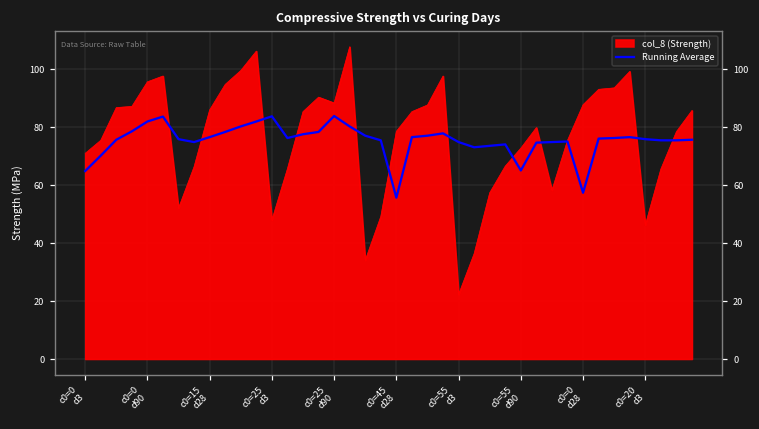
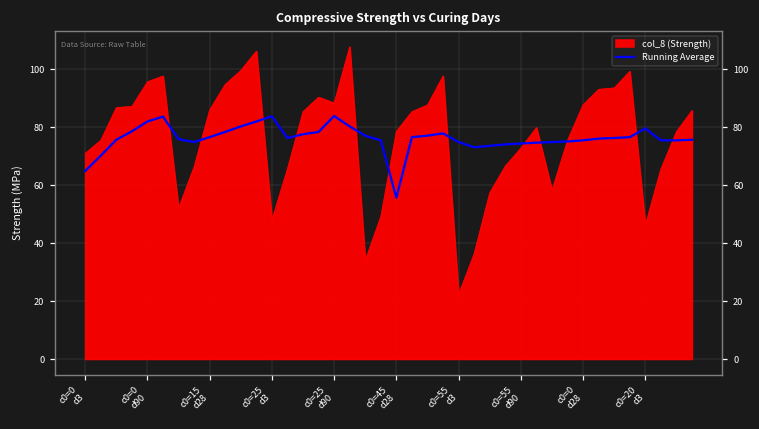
Running Average, c0=55 d90: 65 -> 74
Running Average, c0=0 d28: 57 -> 76
Running Average, c0=20 d3: 76 -> 80
